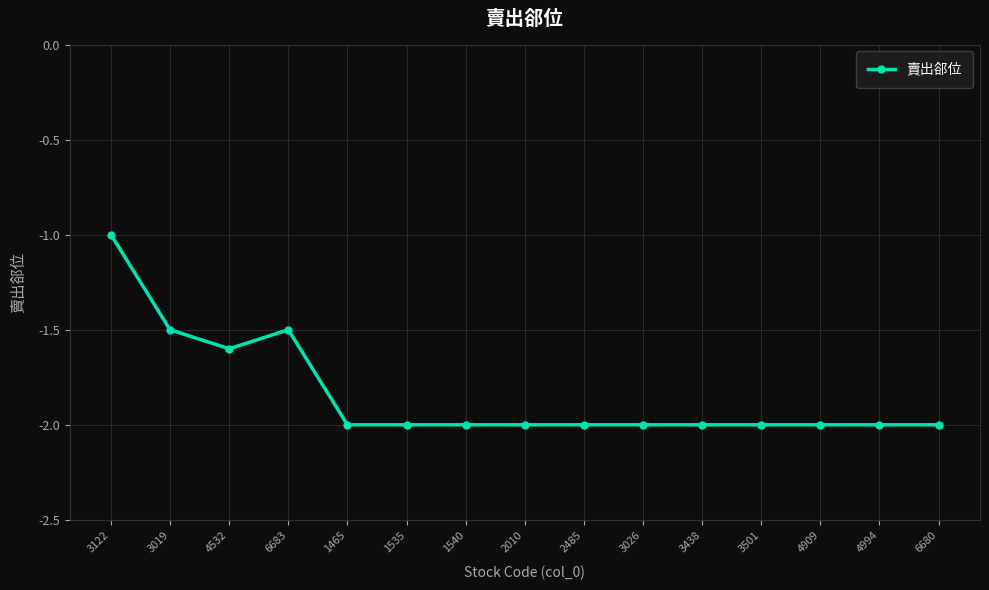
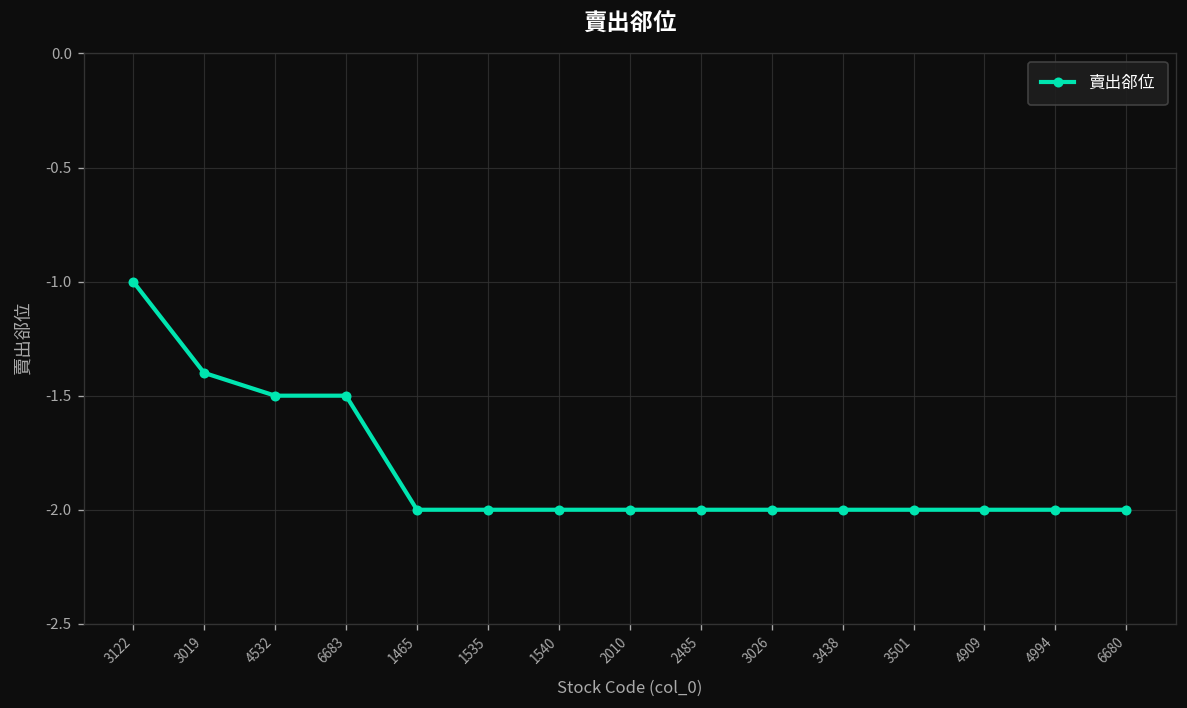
3019: -1.5 -> -1.4
4532: -1.6 -> -1.5
